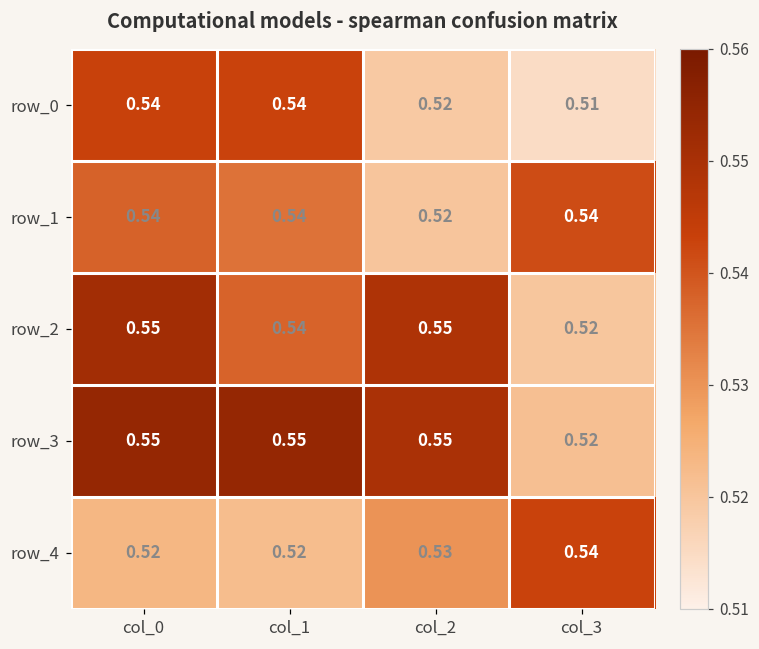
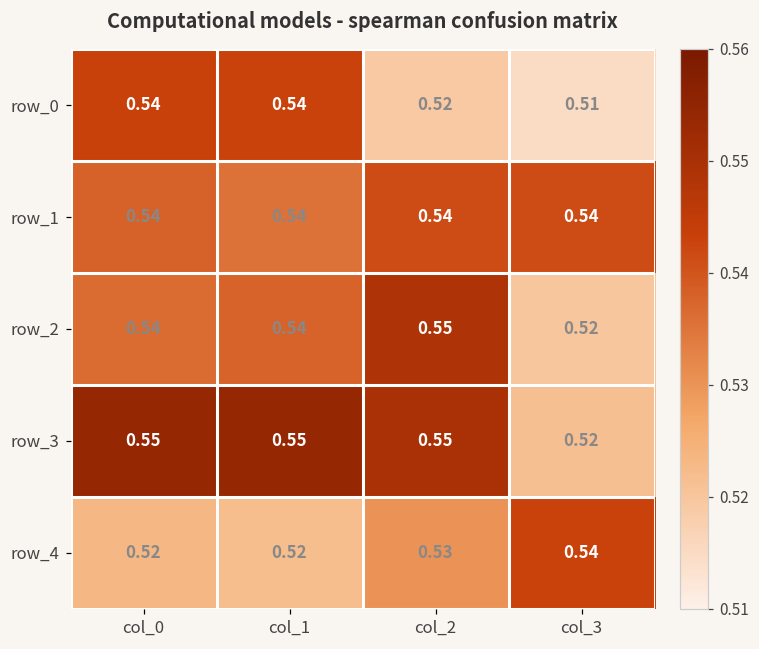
row_1, col_2: 0.52 -> 0.54
row_2, col_0: 0.55 -> 0.54
